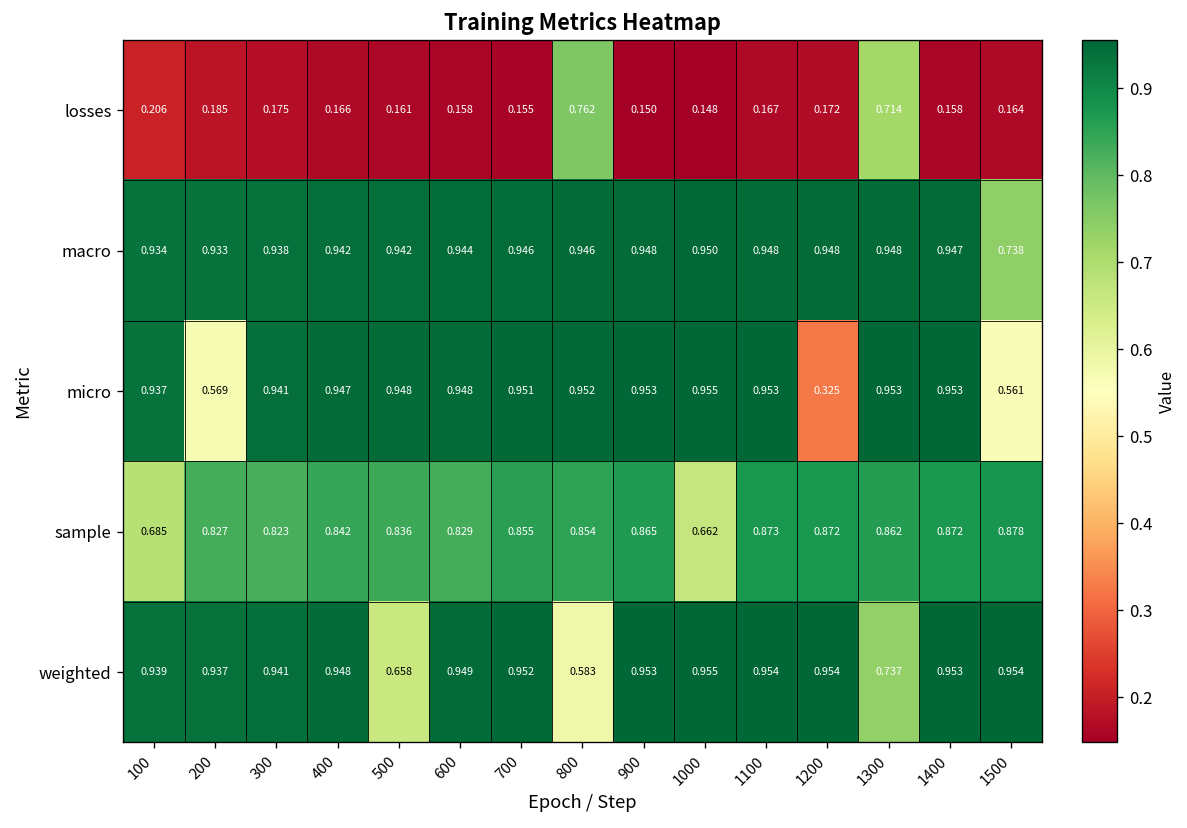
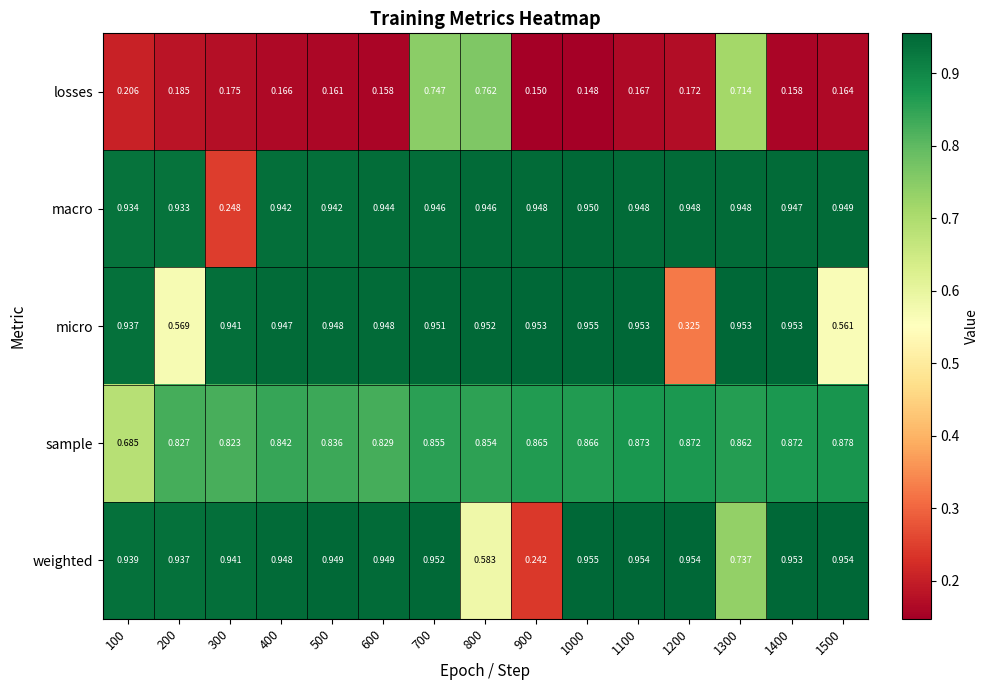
losses, 700: 0.155 -> 0.747
macro, 300: 0.938 -> 0.248
macro, 1500: 0.738 -> 0.949
sample, 1000: 0.662 -> 0.866
weighted, 500: 0.658 -> 0.949
weighted, 900: 0.953 -> 0.242
